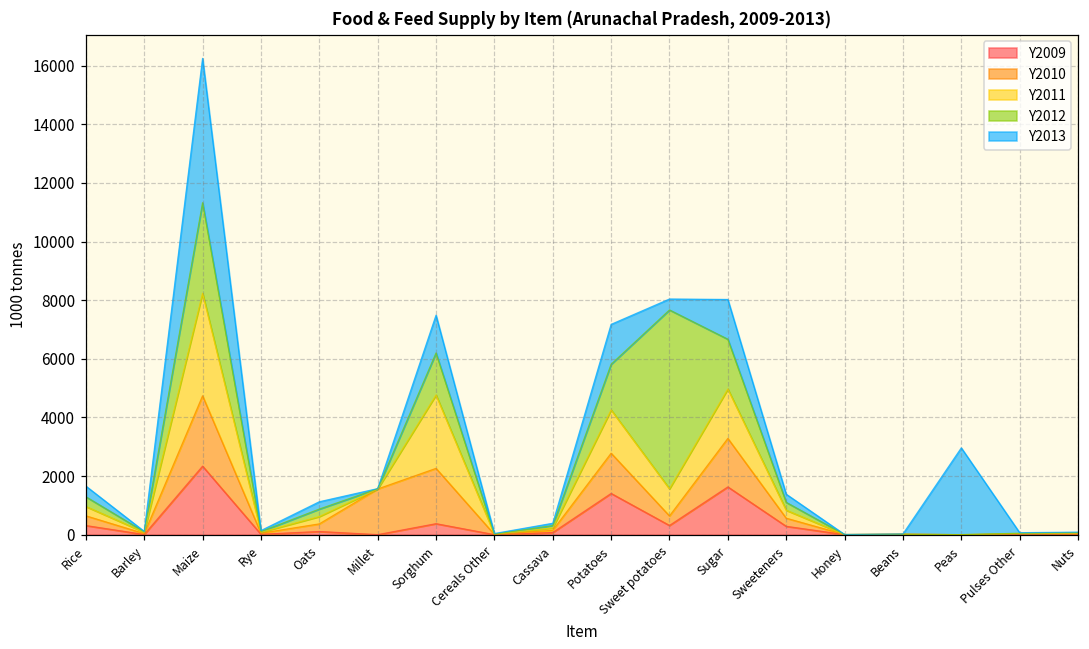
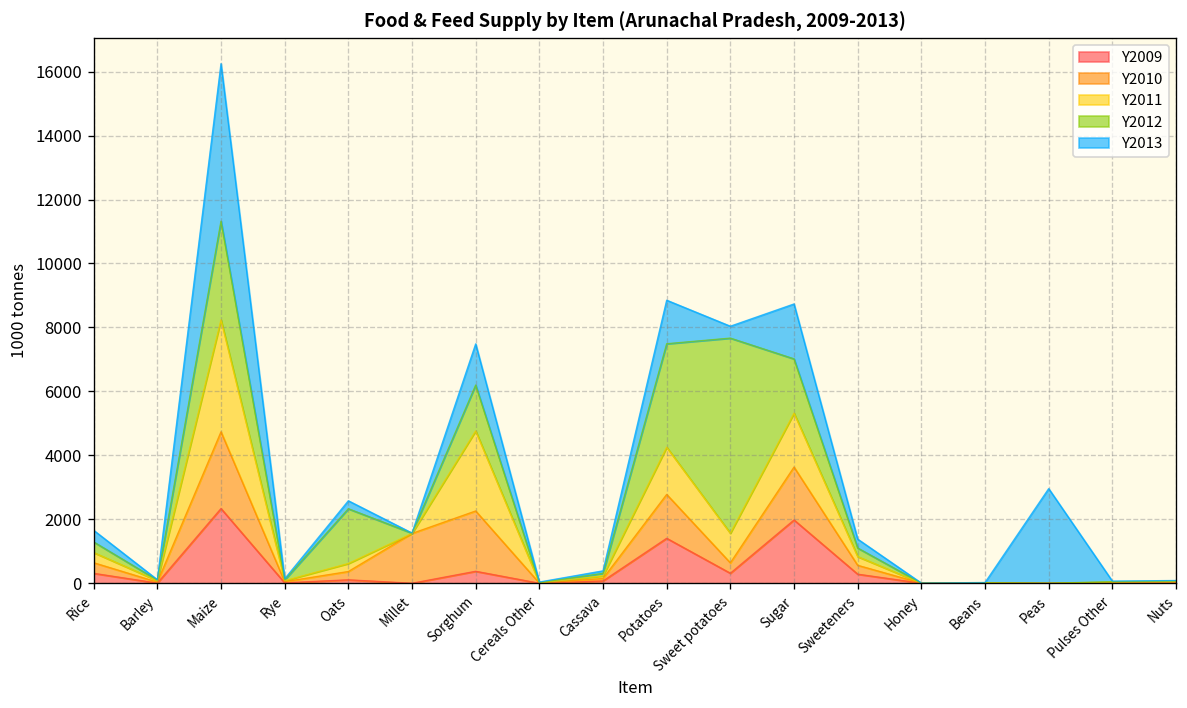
Y2012, Oats: 300 -> 1700
Y2012, Potatoes: 1600 -> 3200
Y2009, Sugar: 1600 -> 2000
Y2013, Sugar: 1400 -> 1700
